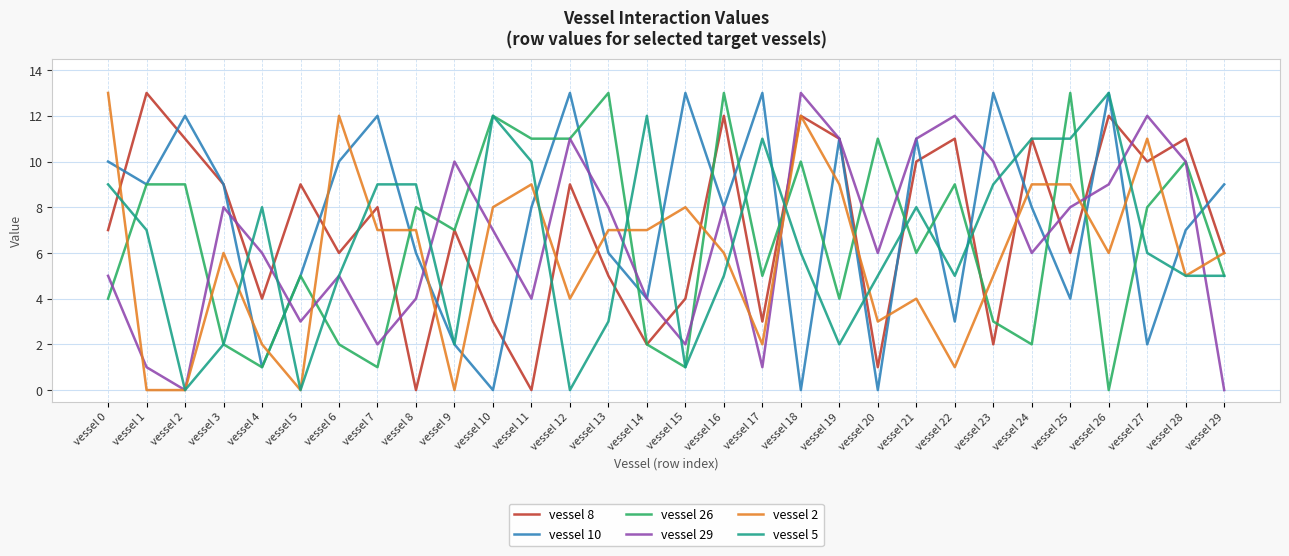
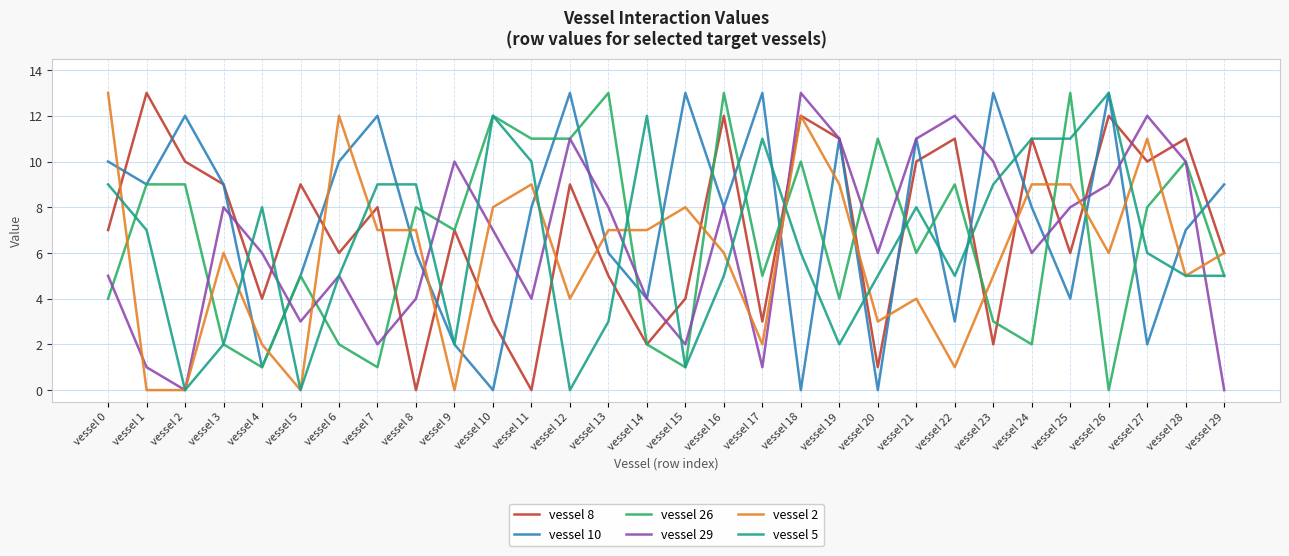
vessel 8, vessel 2: 11 -> 10
